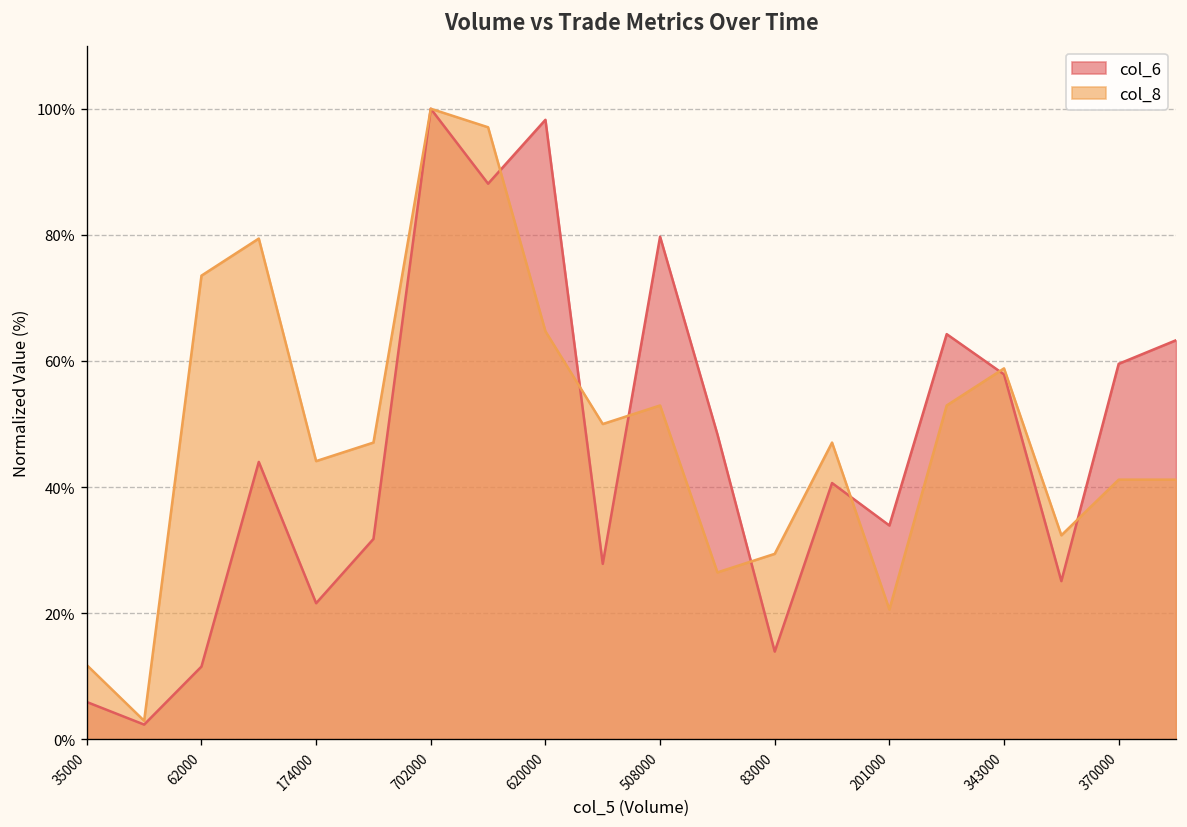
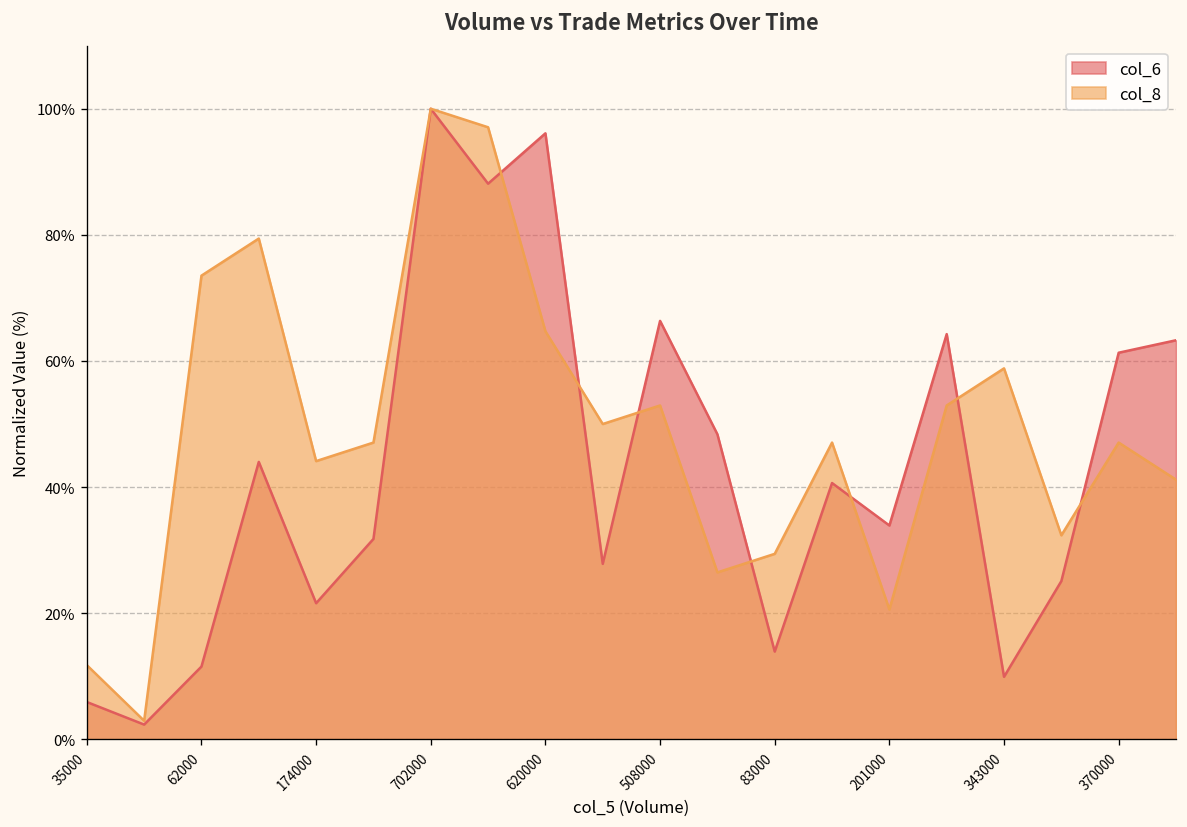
col_6, 620000: 98% -> 96%
col_6, 508000: 80% -> 66%
col_6, 343000: 58% -> 10%
col_6, 370000: 60% -> 61%
col_8, 370000: 41% -> 47%
